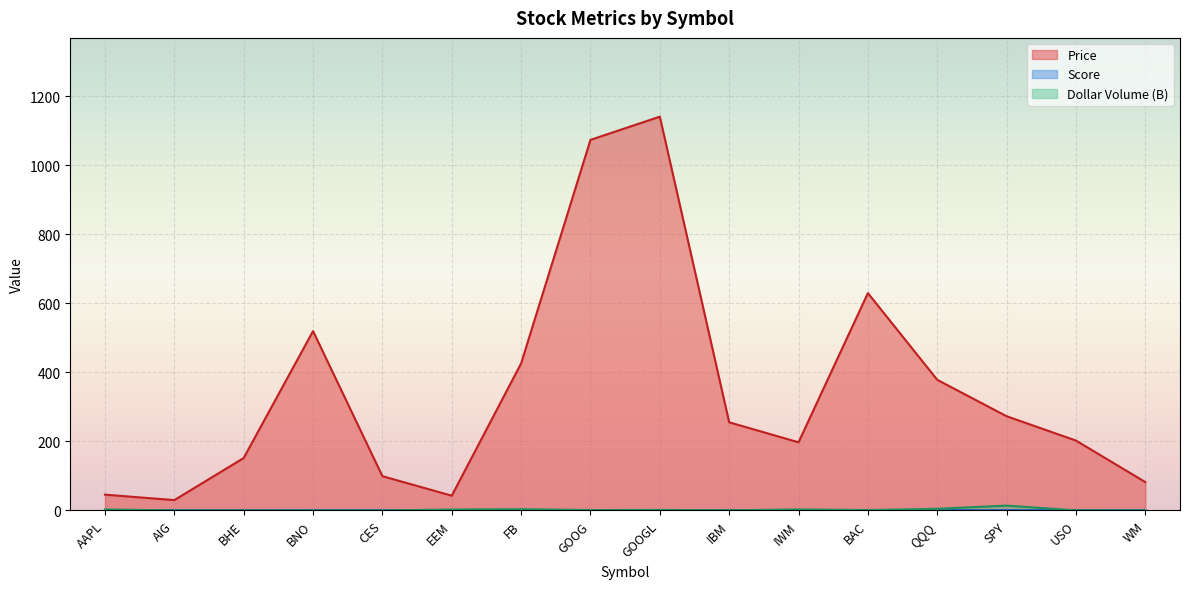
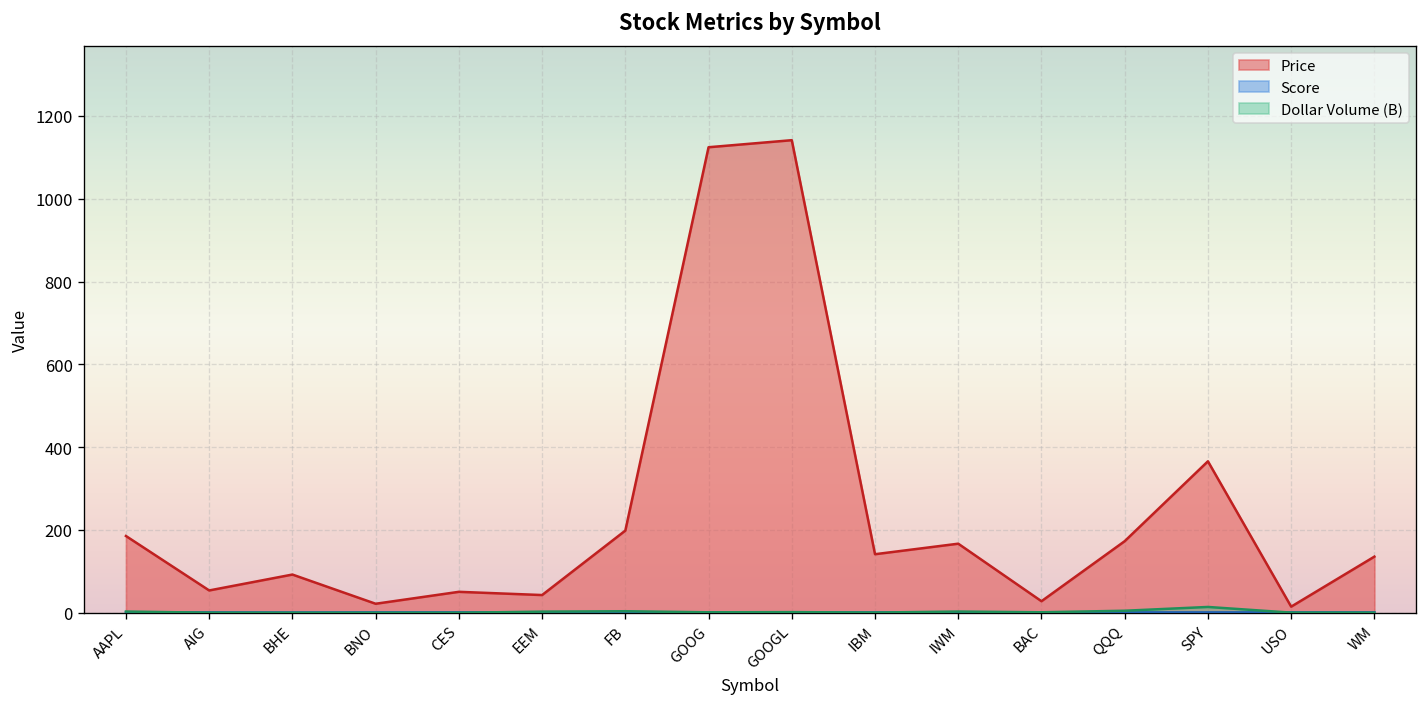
Price, AAPL: 50 -> 190
Price, AIG: 30 -> 50
Price, BHE: 150 -> 90
Price, BNO: 520 -> 20
Price, CES: 100 -> 50
Price, FB: 430 -> 200
Price, GOOG: 1070 -> 1120
Price, IBM: 260 -> 140
Price, IWM: 200 -> 170
Price, BAC: 630 -> 30
Price, QQQ: 380 -> 170
Price, SPY: 270 -> 370
Price, USO: 200 -> 10
Price, WM: 80 -> 140
